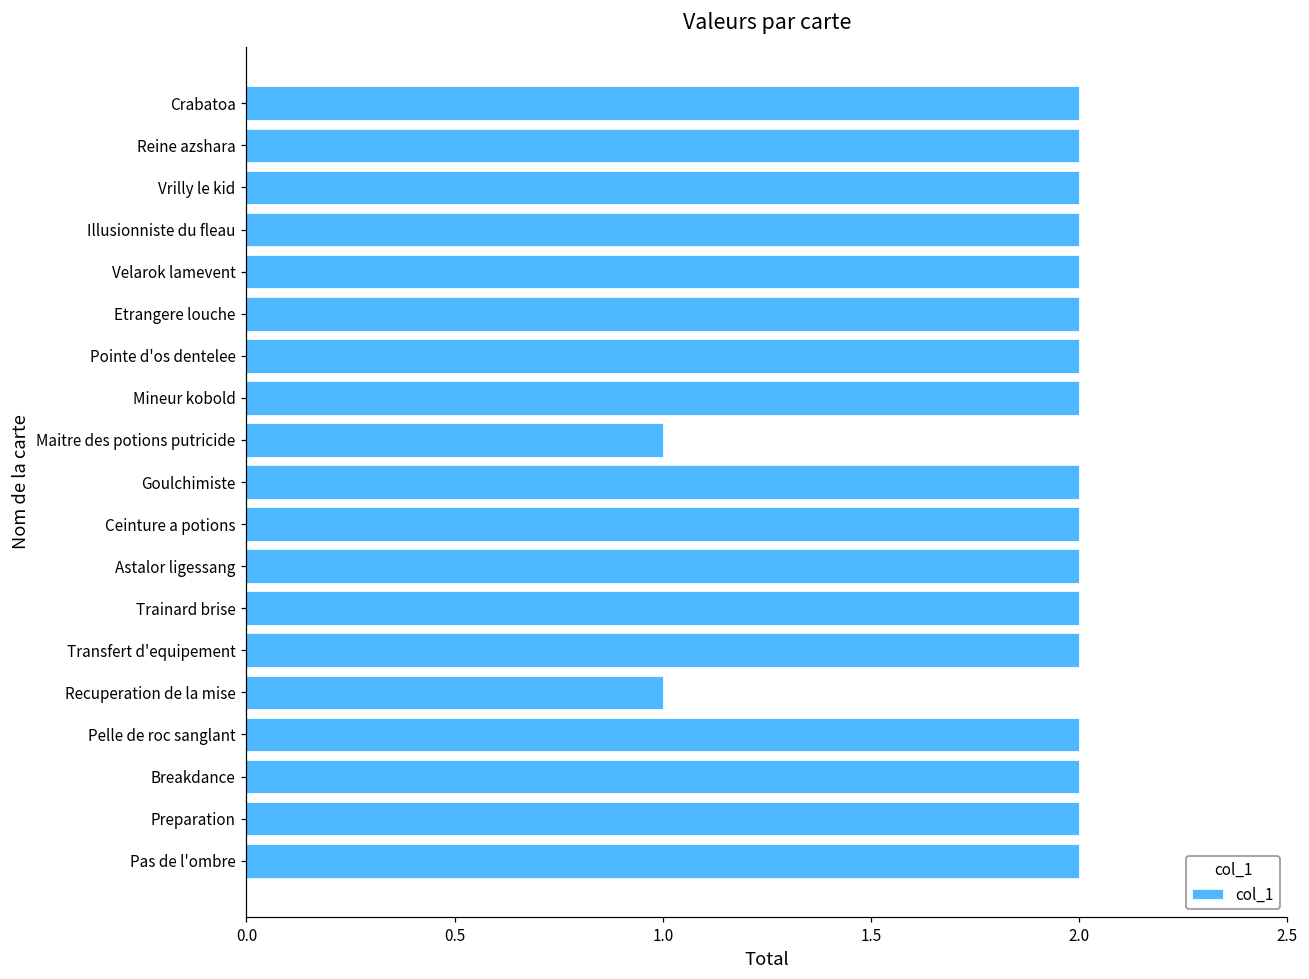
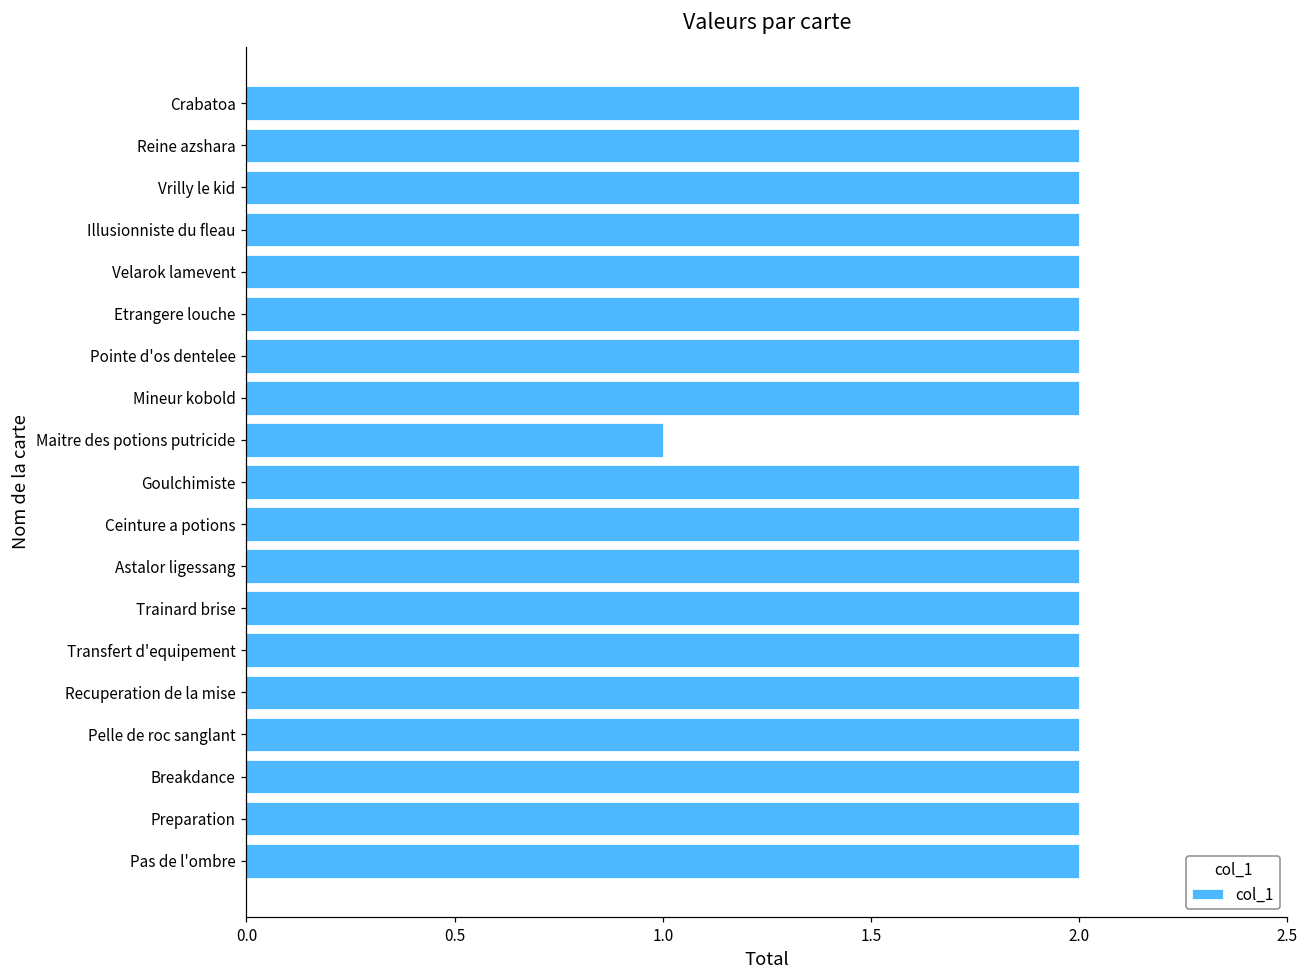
Recuperation de la mise: 1 -> 2
